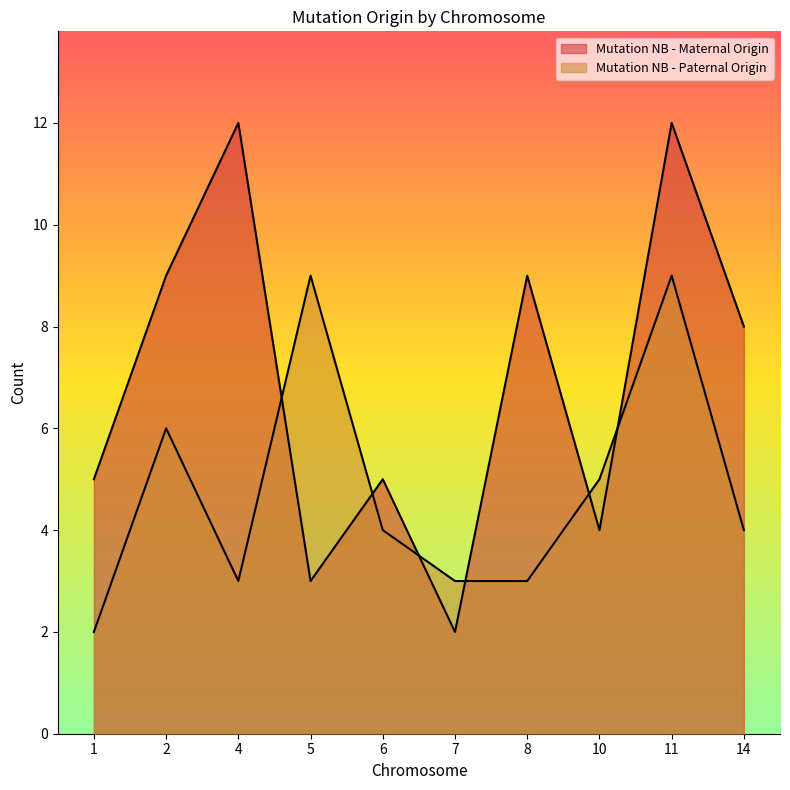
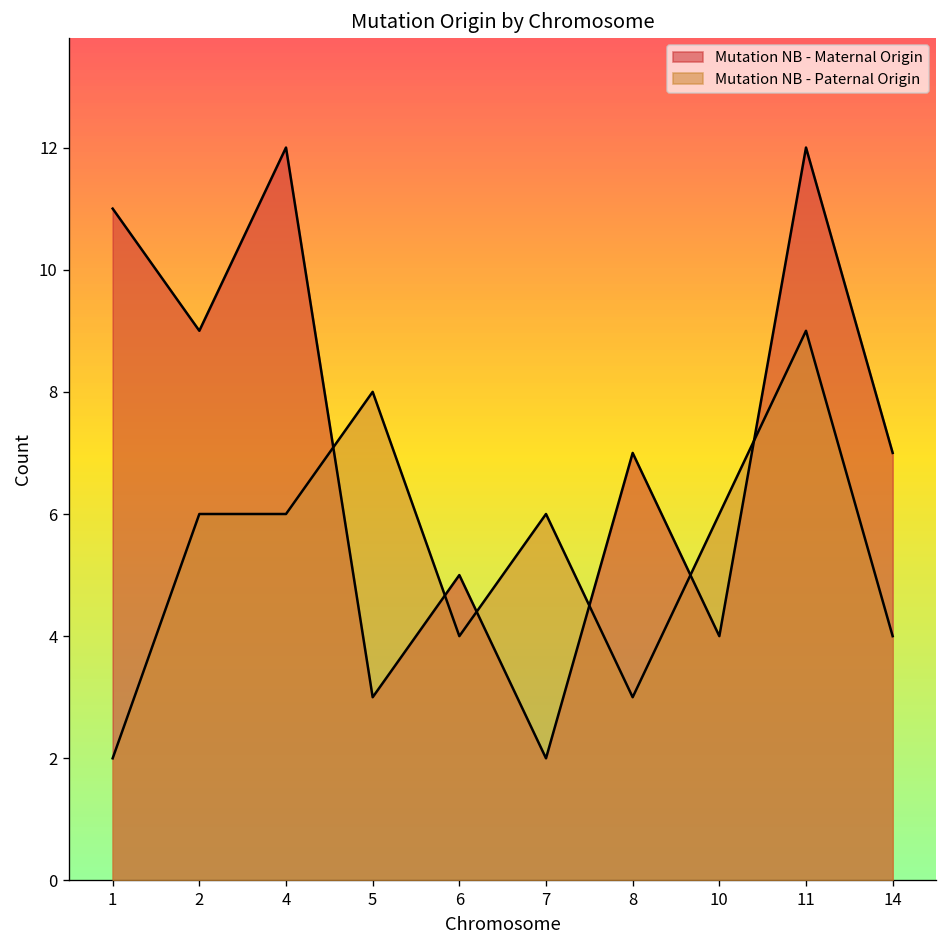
Mutation NB - Maternal Origin, 1: 5 -> 11
Mutation NB - Paternal Origin, 4: 3 -> 6
Mutation NB - Paternal Origin, 5: 9 -> 8
Mutation NB - Paternal Origin, 7: 3 -> 6
Mutation NB - Maternal Origin, 8: 9 -> 7
Mutation NB - Paternal Origin, 10: 5 -> 6
Mutation NB - Maternal Origin, 14: 8 -> 7
